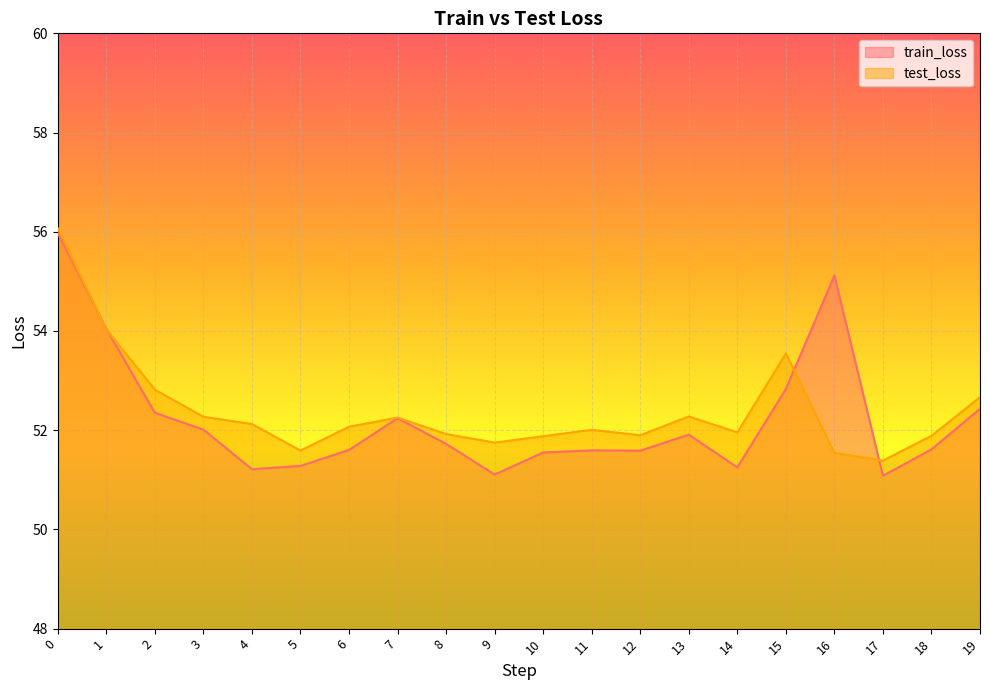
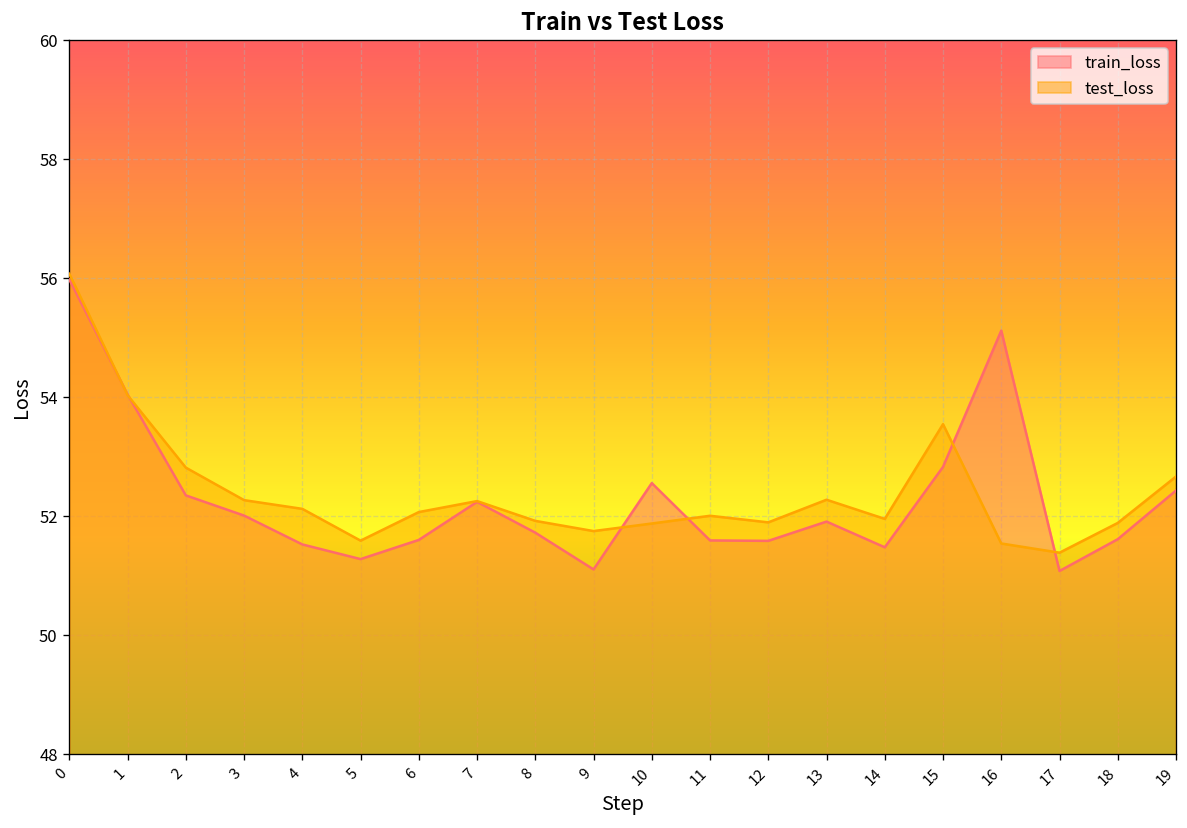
train_loss, 4: 51.2 -> 51.5
train_loss, 10: 51.6 -> 52.6
train_loss, 14: 51.3 -> 51.5
